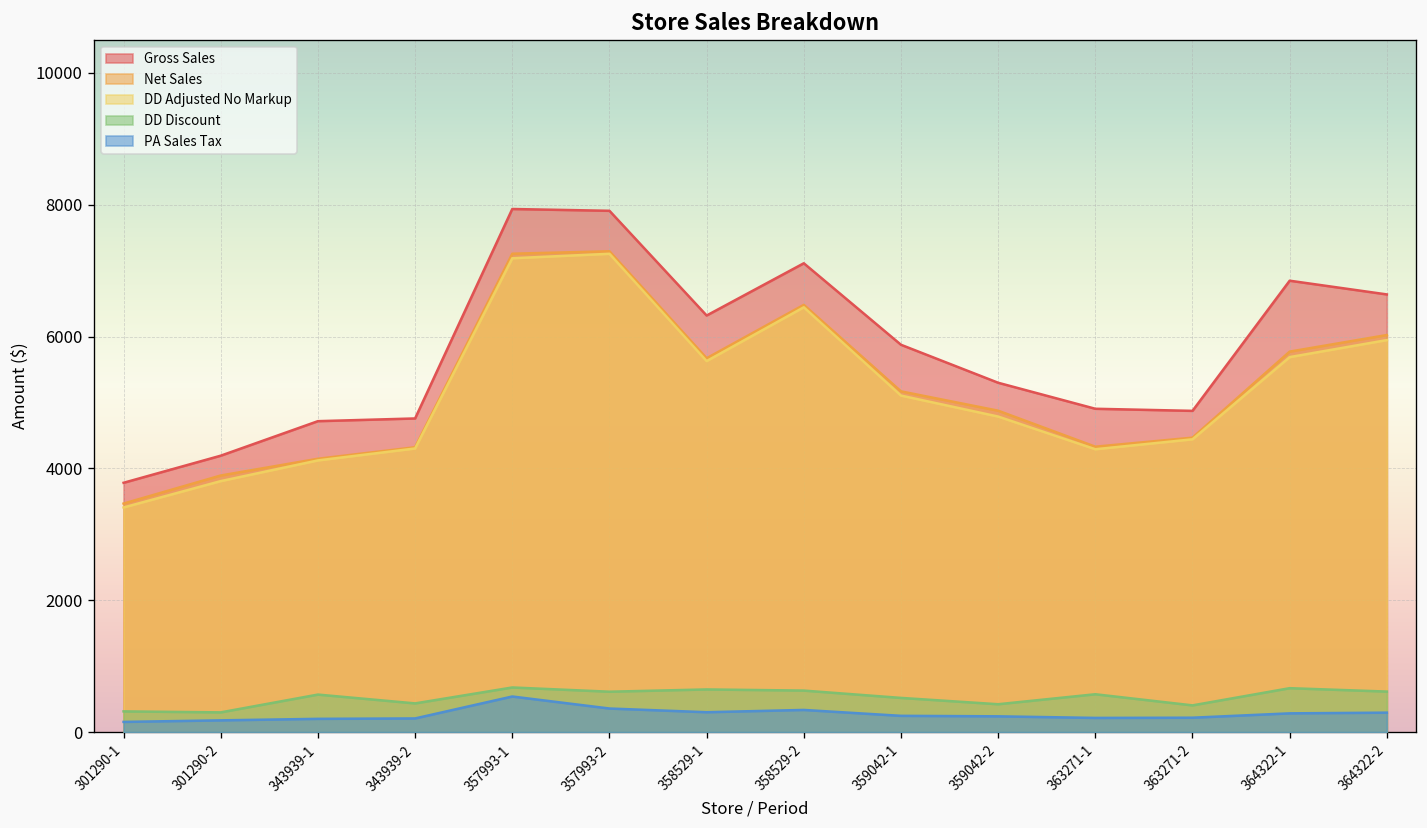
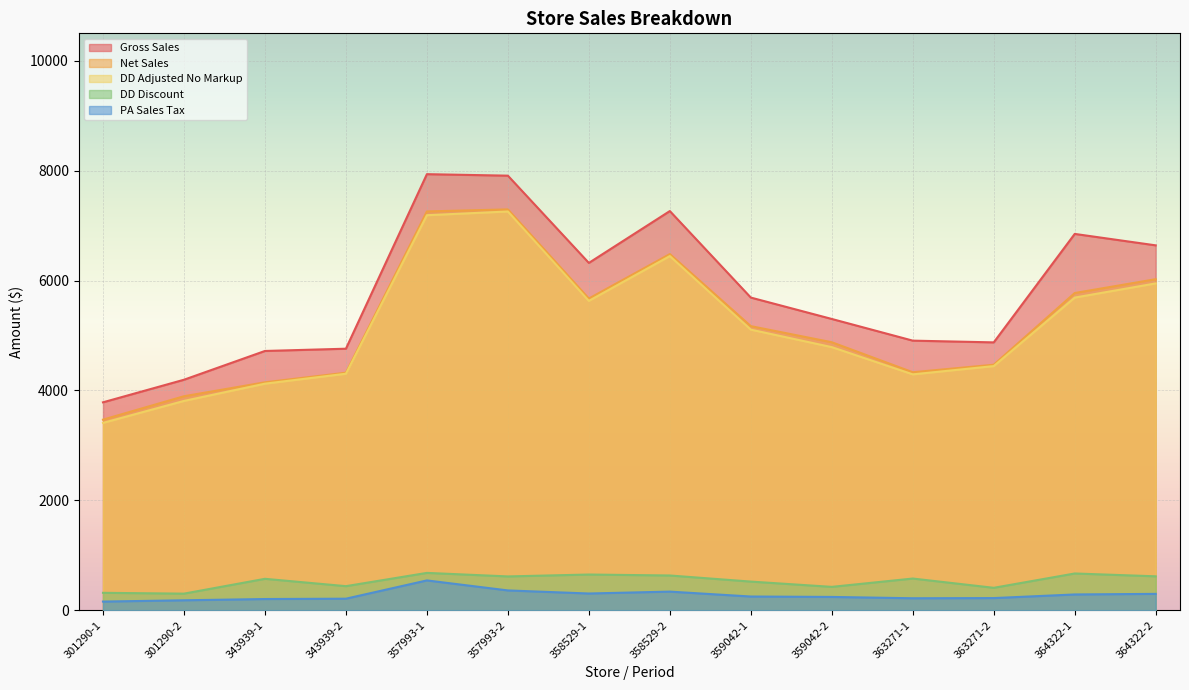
Gross Sales, 358529-2: 7100 -> 7300
Gross Sales, 359042-1: 5900 -> 5700
